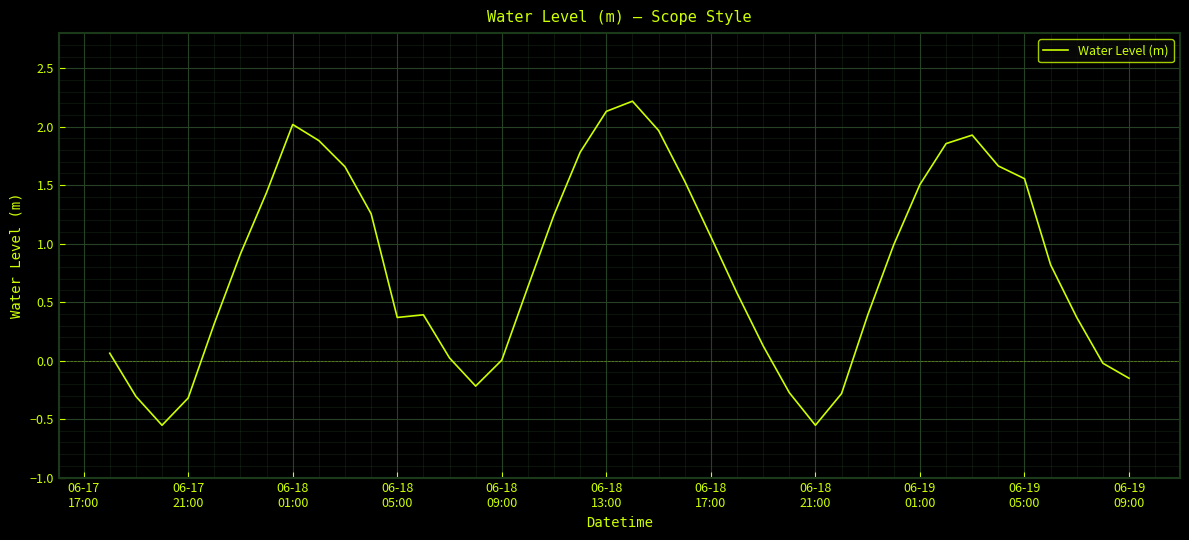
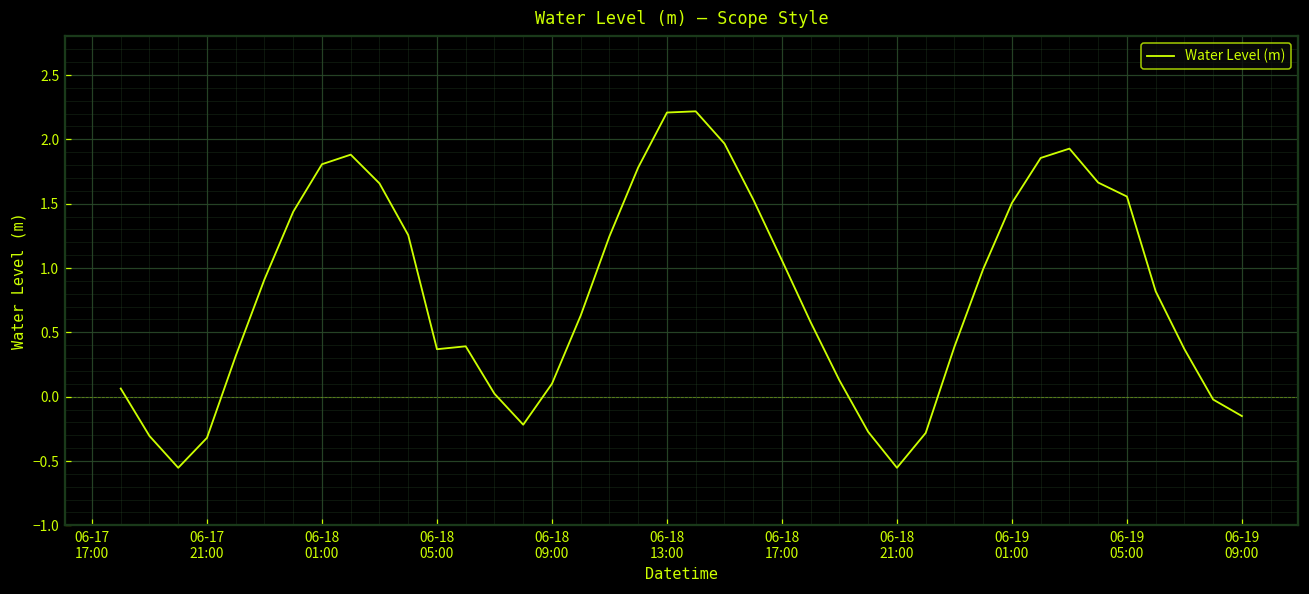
06-18 01:00: 2.02 -> 1.81
06-18 09:00: 0.00 -> 0.10
06-18 13:00: 2.13 -> 2.21
